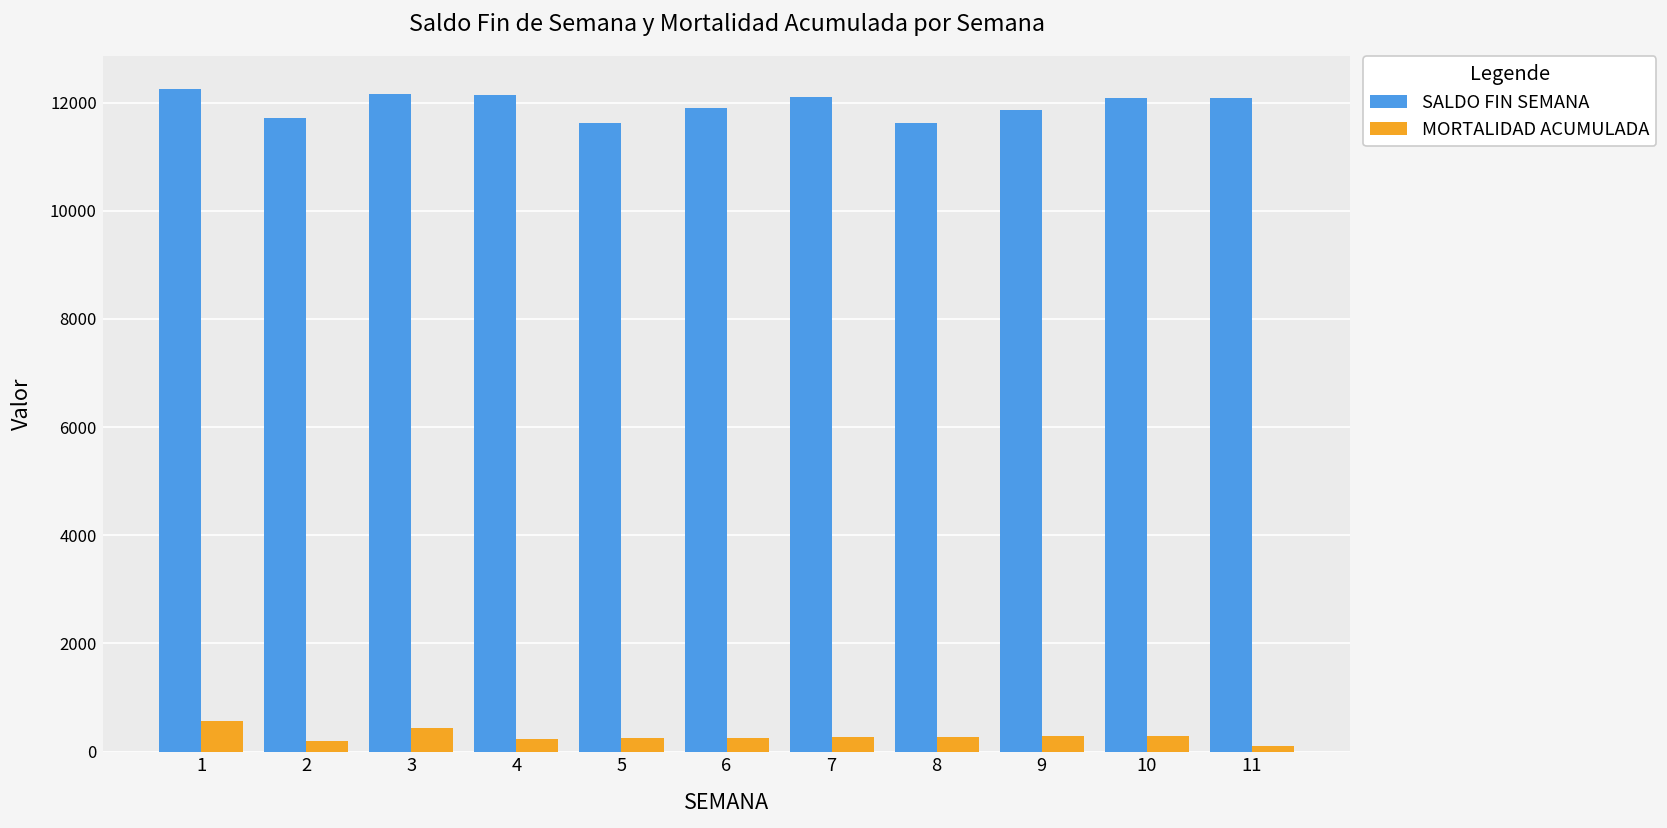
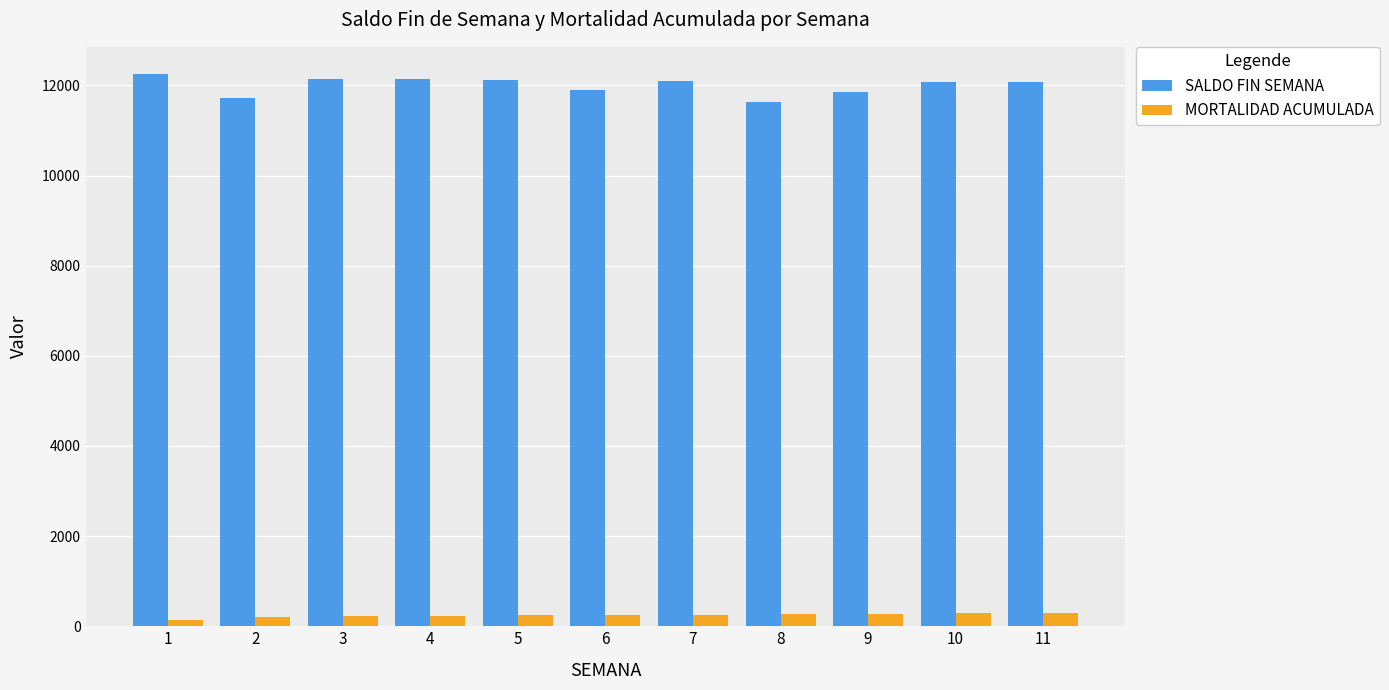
MORTALIDAD ACUMULADA, 1: 600 -> 100
MORTALIDAD ACUMULADA, 3: 400 -> 200
SALDO FIN SEMANA, 5: 11600 -> 12100
MORTALIDAD ACUMULADA, 11: 100 -> 300
